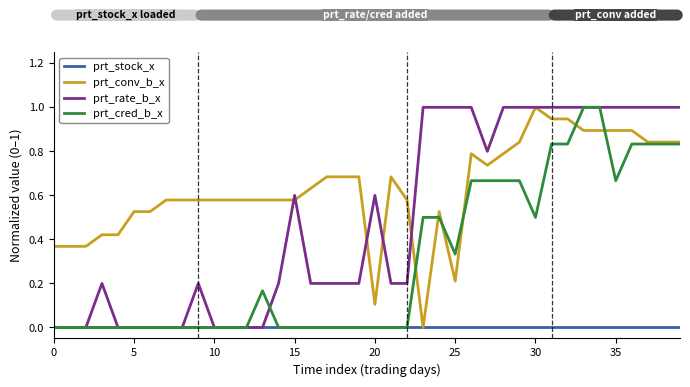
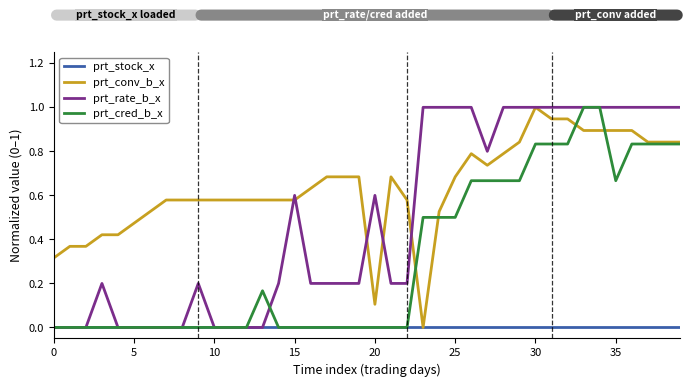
prt_conv_b_x, 0: 0.37 -> 0.32
prt_conv_b_x, 5: 0.53 -> 0.47
prt_conv_b_x, 25: 0.21 -> 0.68
prt_cred_b_x, 25: 0.33 -> 0.50
prt_cred_b_x, 30: 0.50 -> 0.83
